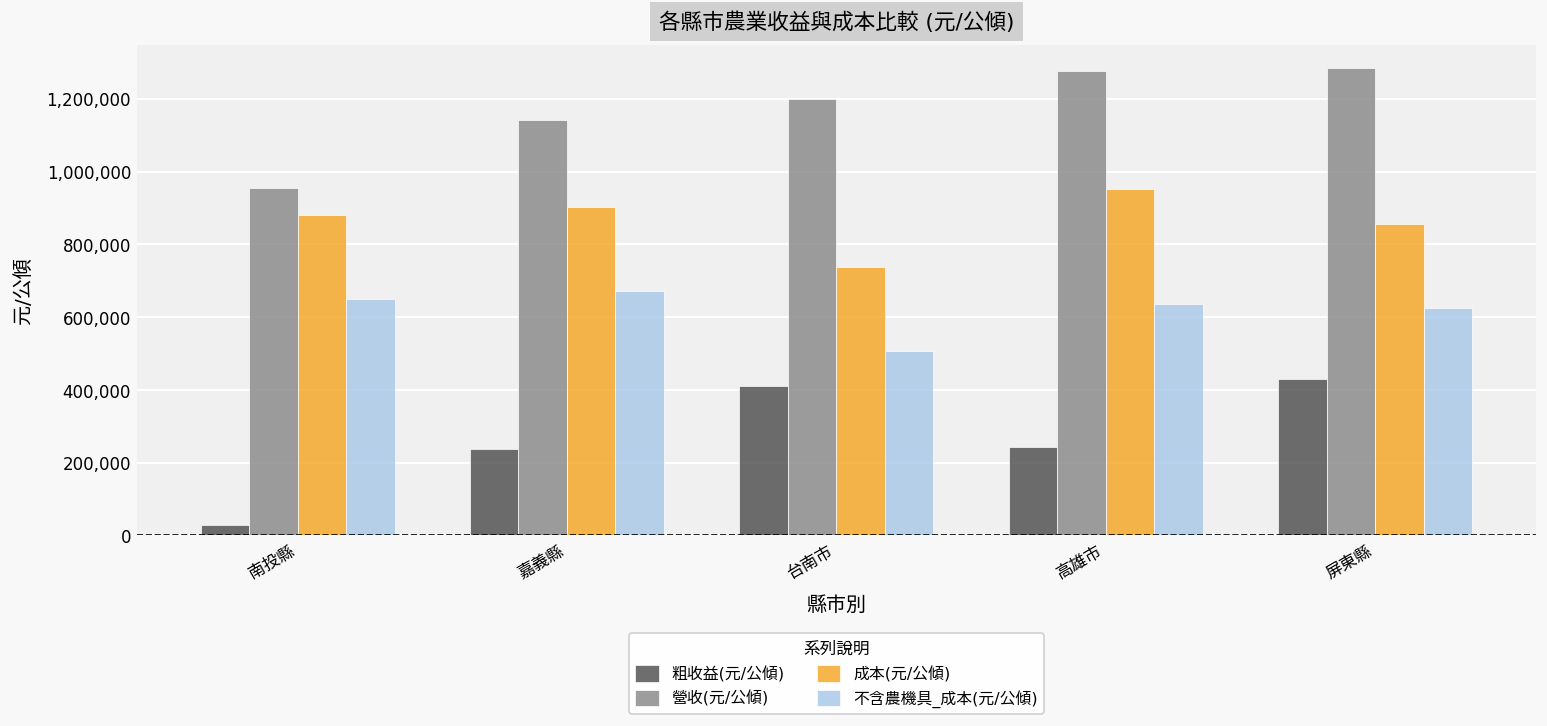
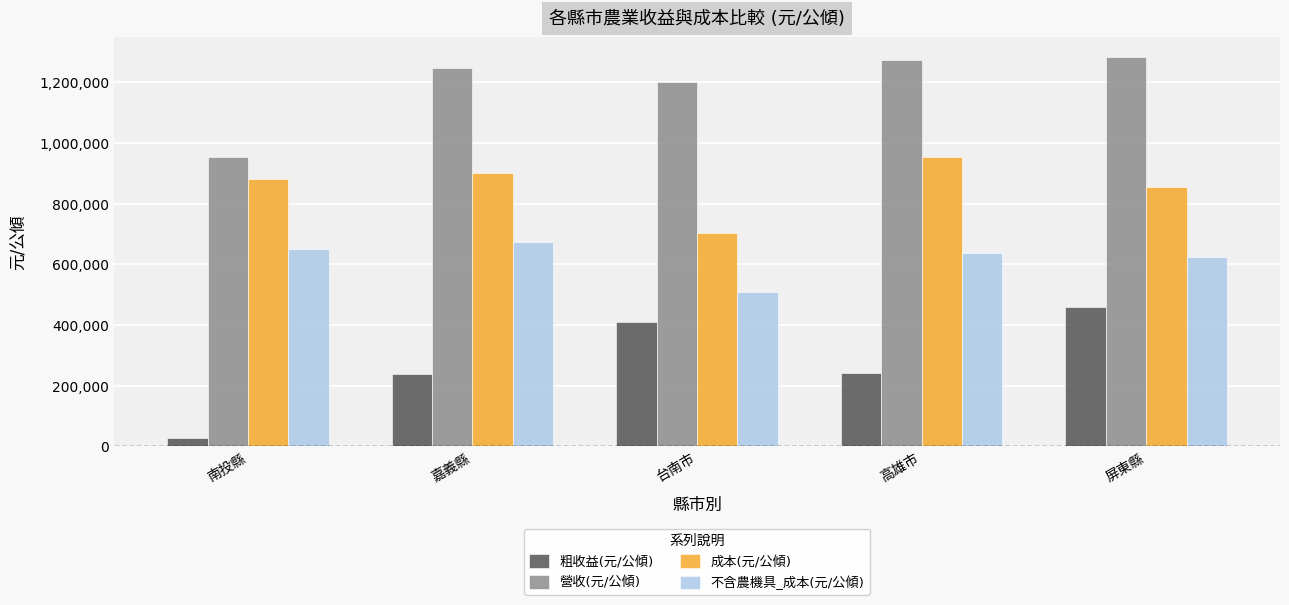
營收(元/公傾), 嘉義縣: 1,140,000 -> 1,250,000
成本(元/公傾), 台南市: 740,000 -> 700,000
粗收益(元/公傾), 屏東縣: 430,000 -> 460,000
